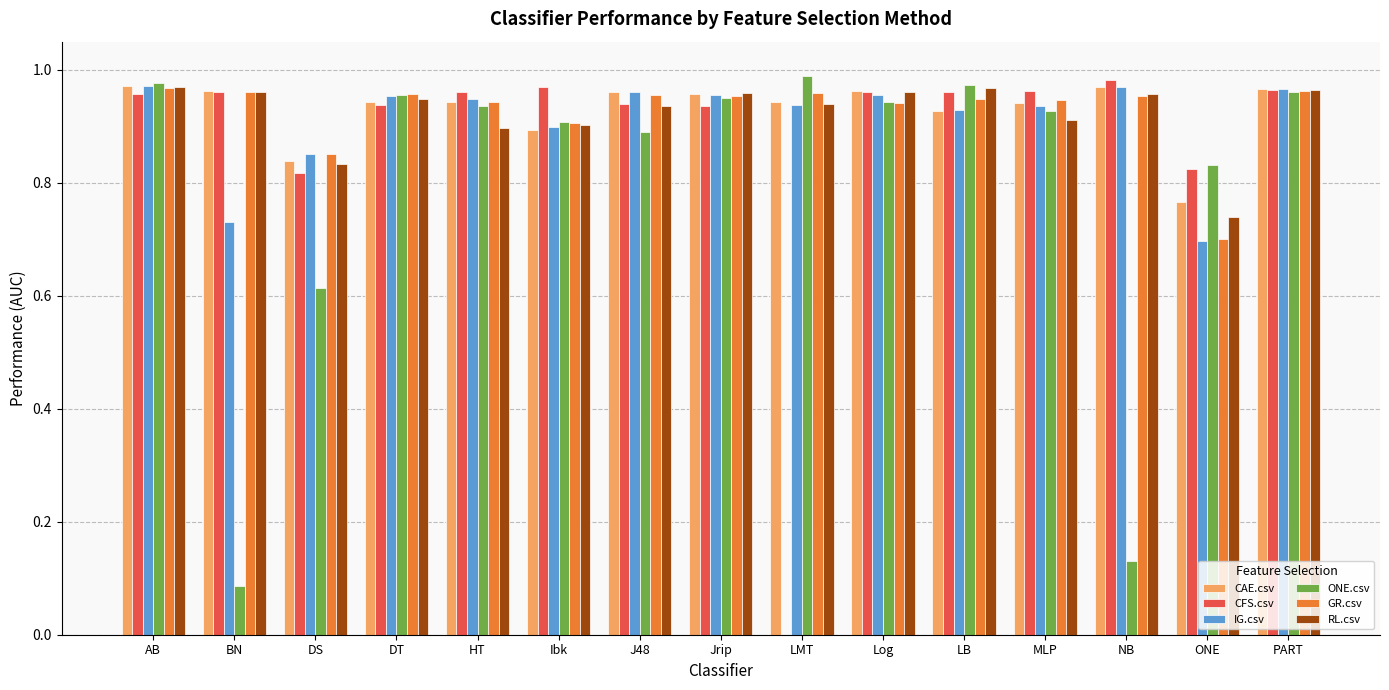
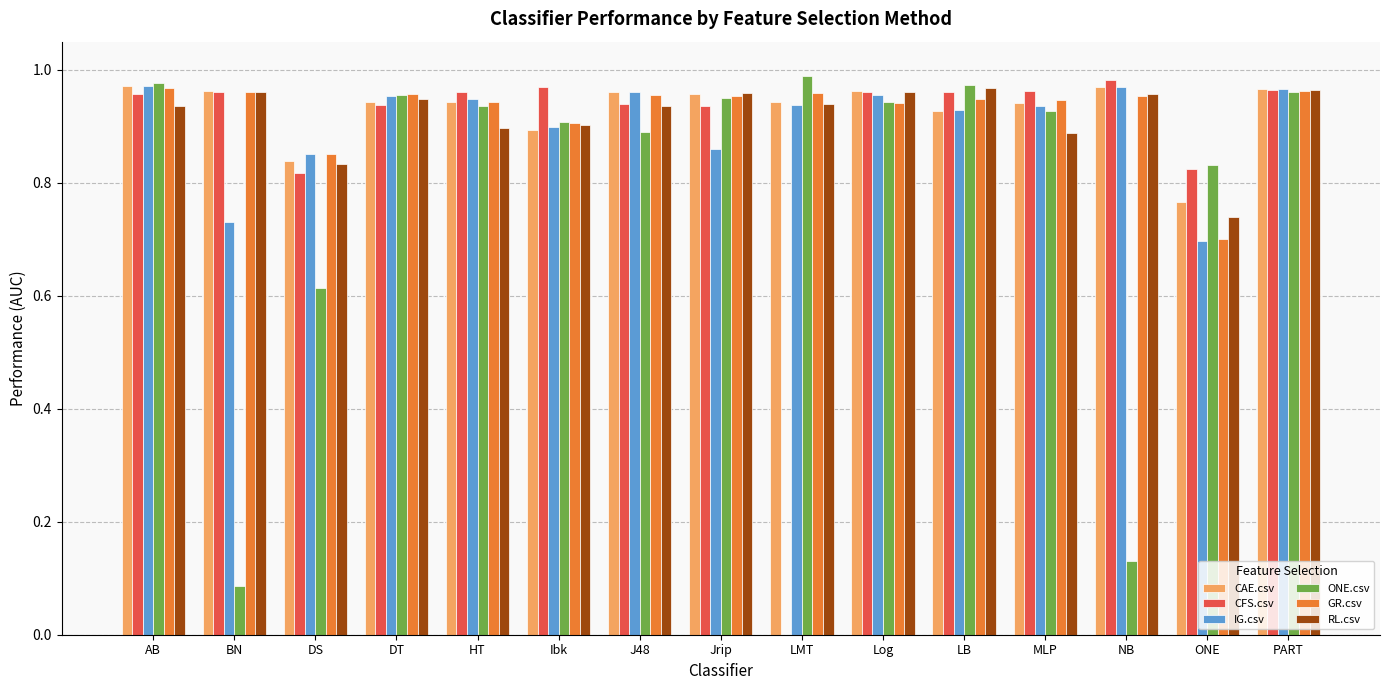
RL.csv, AB: 0.97 -> 0.94
IG.csv, Jrip: 0.96 -> 0.86
RL.csv, MLP: 0.91 -> 0.89
